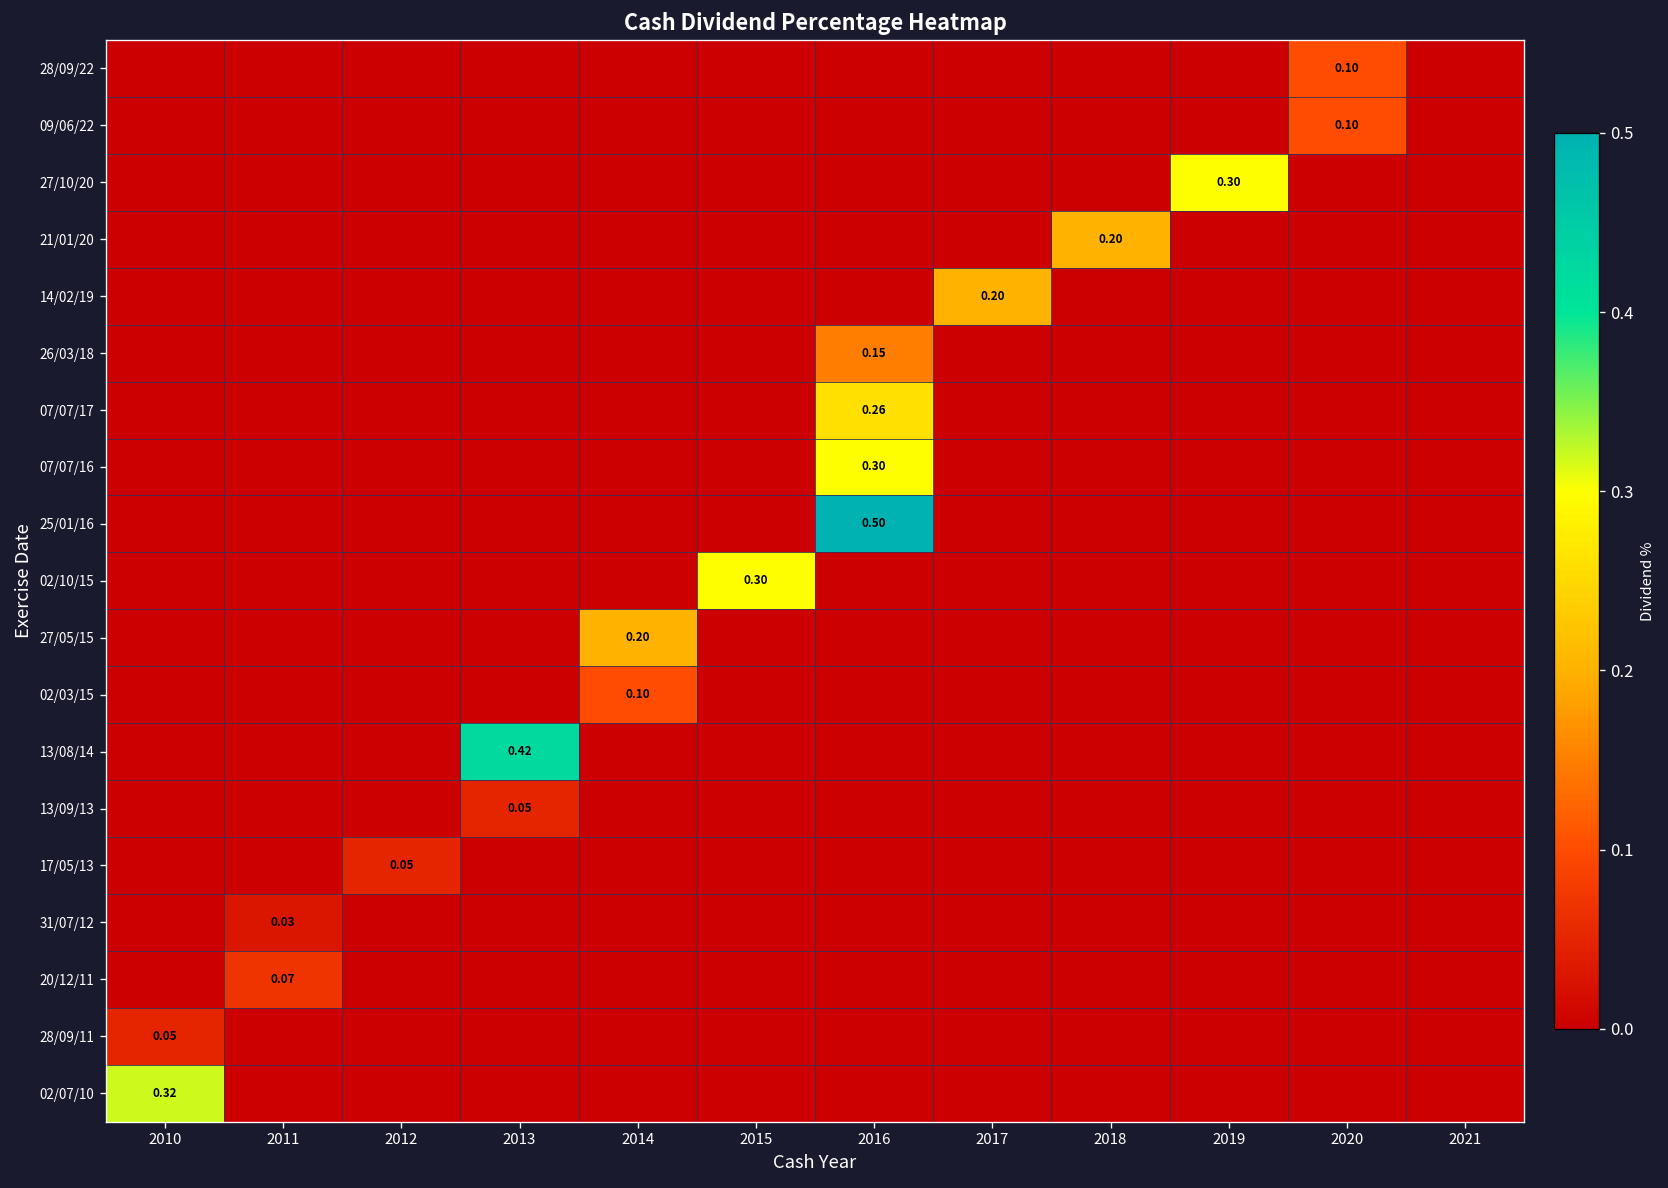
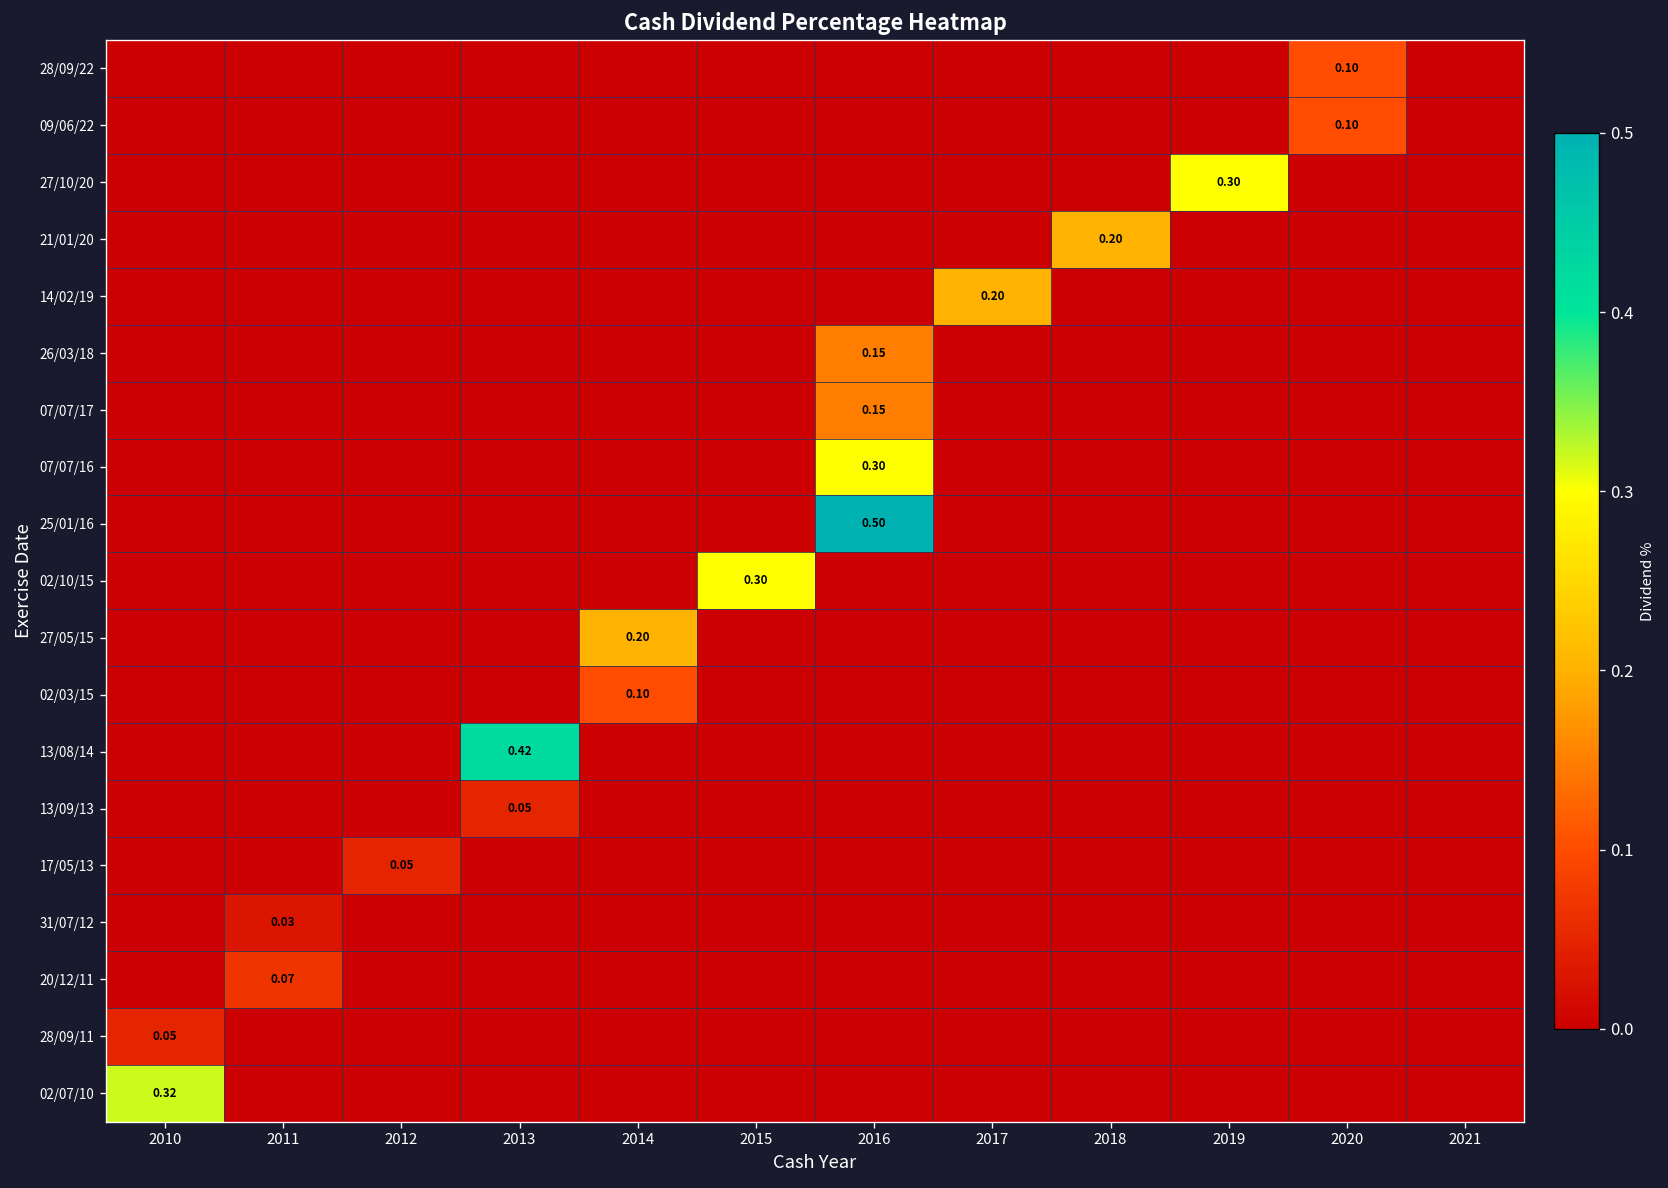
07/07/17, 2016: 0.26 -> 0.15
